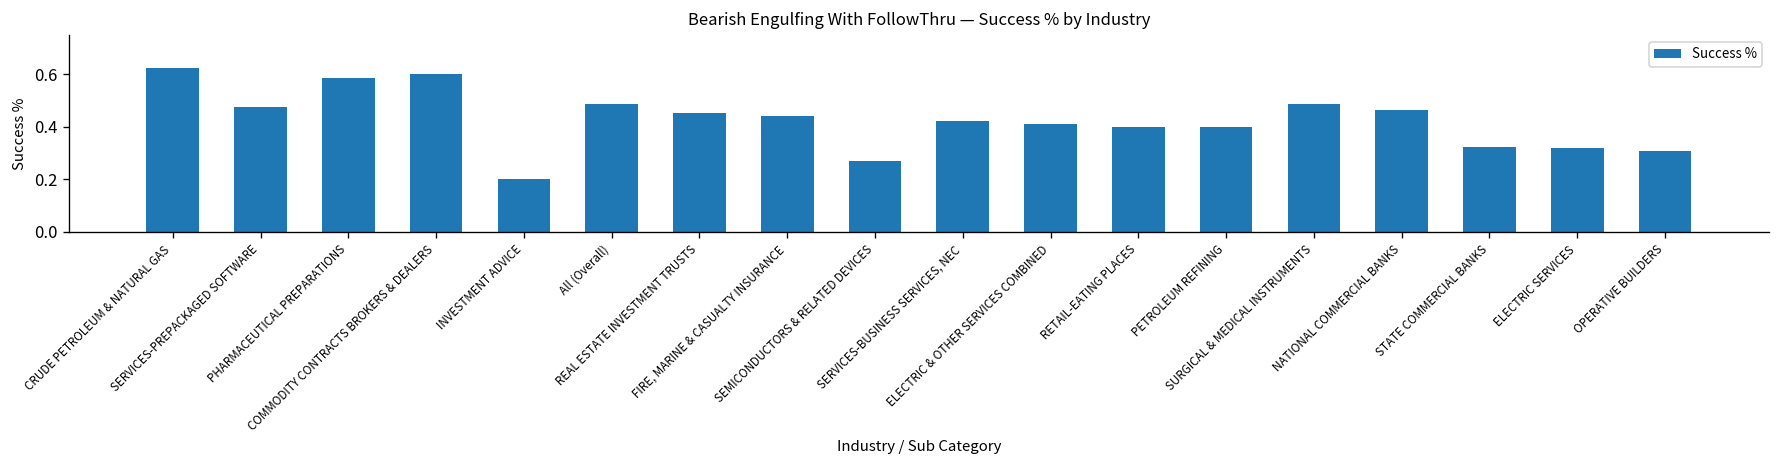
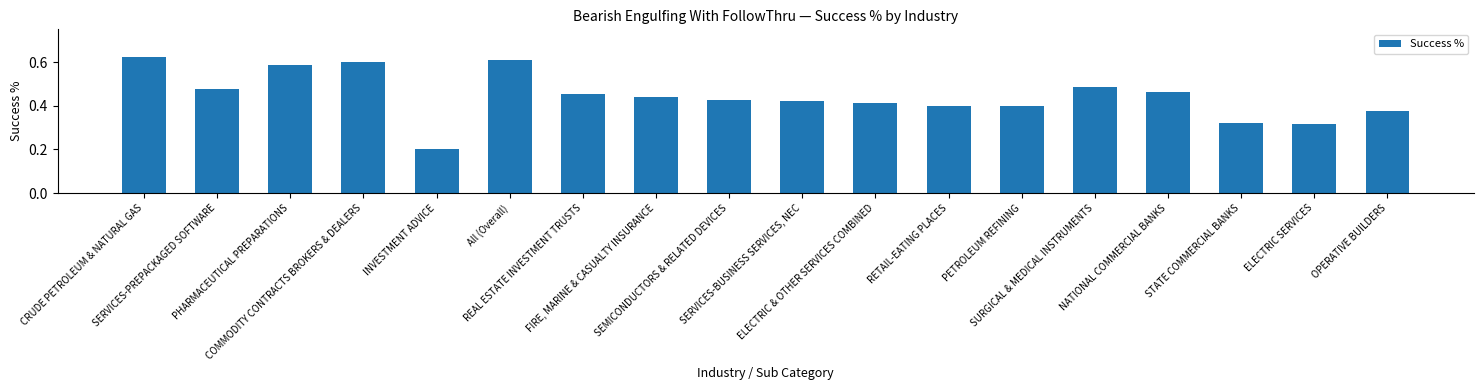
All (Overall): 0.49 -> 0.61
SEMICONDUCTORS & RELATED DEVICES: 0.27 -> 0.43
OPERATIVE BUILDERS: 0.31 -> 0.38
